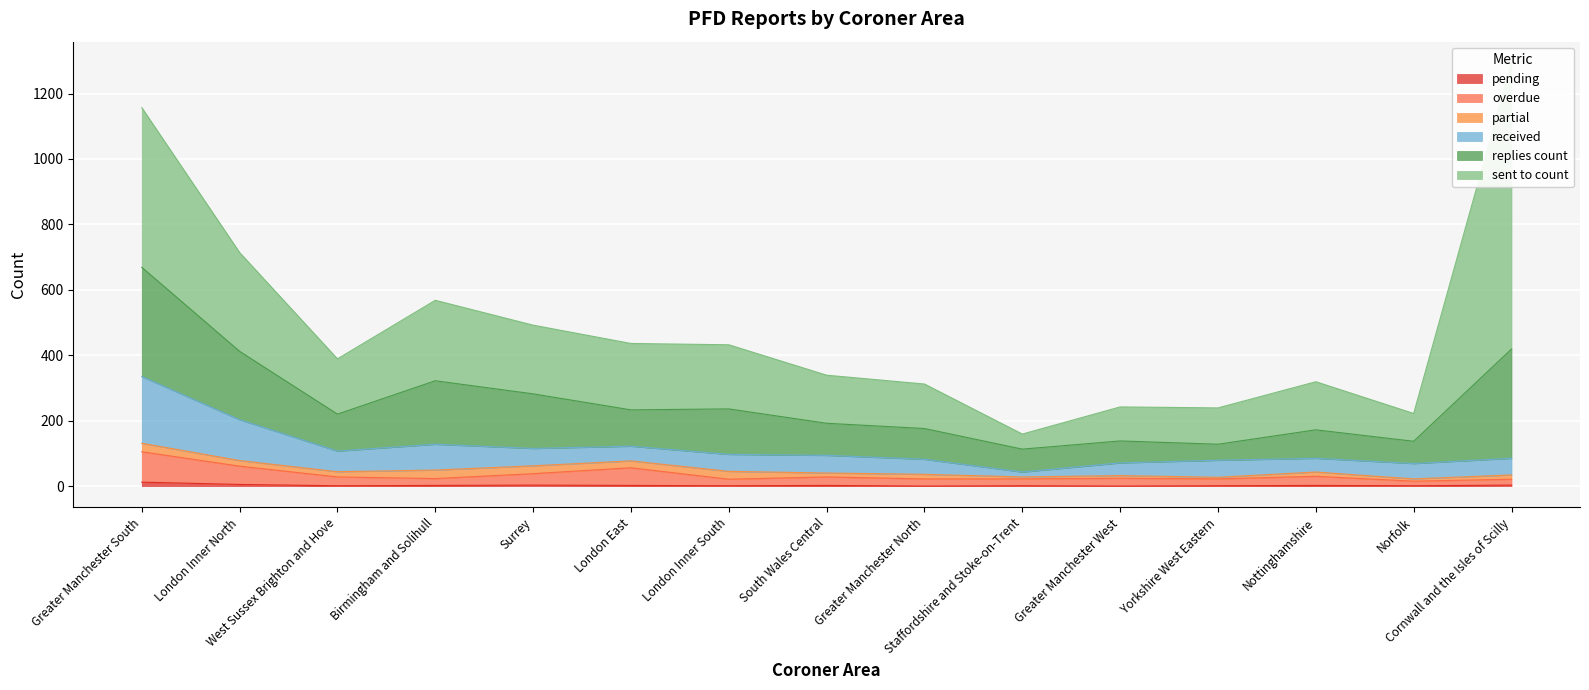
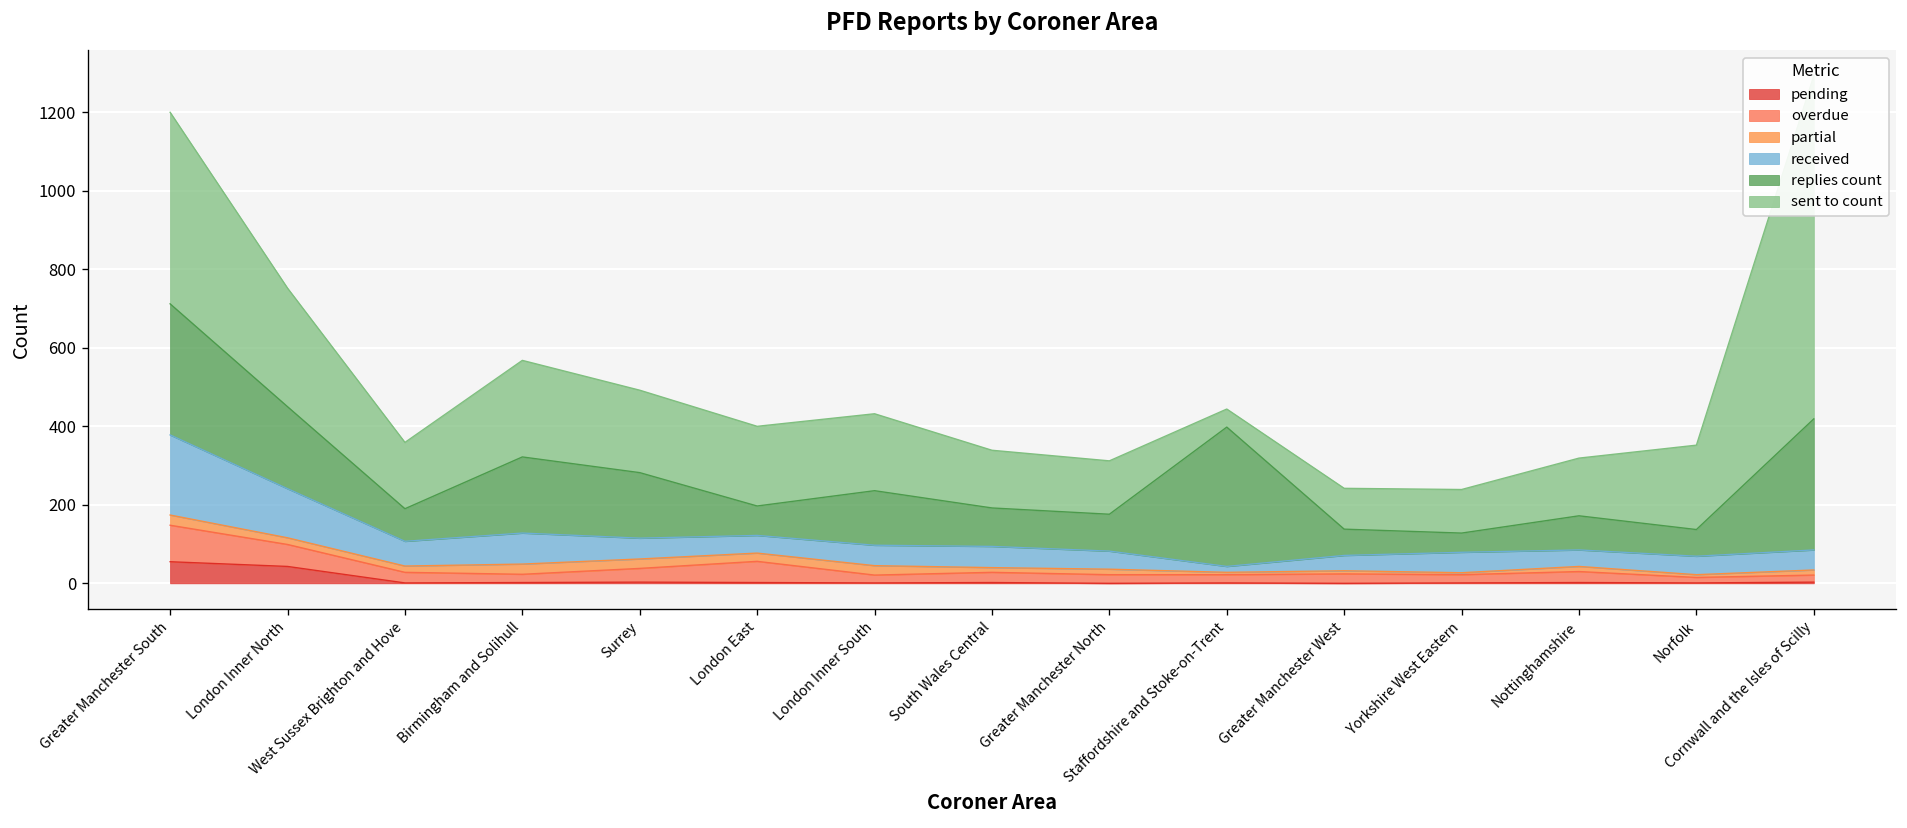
pending, Greater Manchester South: 10 -> 60
pending, London Inner North: 10 -> 40
replies count, West Sussex Brighton and Hove: 110 -> 80
replies count, London East: 110 -> 80
replies count, Staffordshire and Stoke-on-Trent: 70 -> 360
sent to count, Norfolk: 90 -> 220
